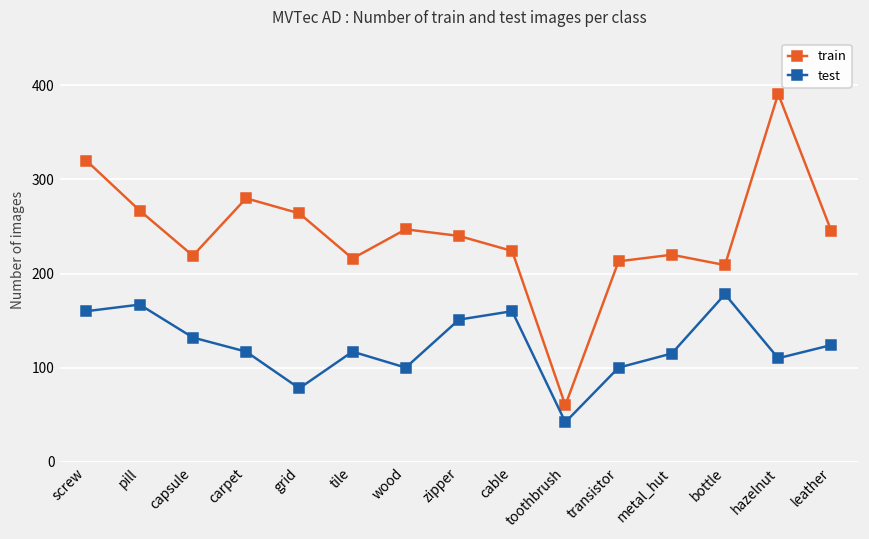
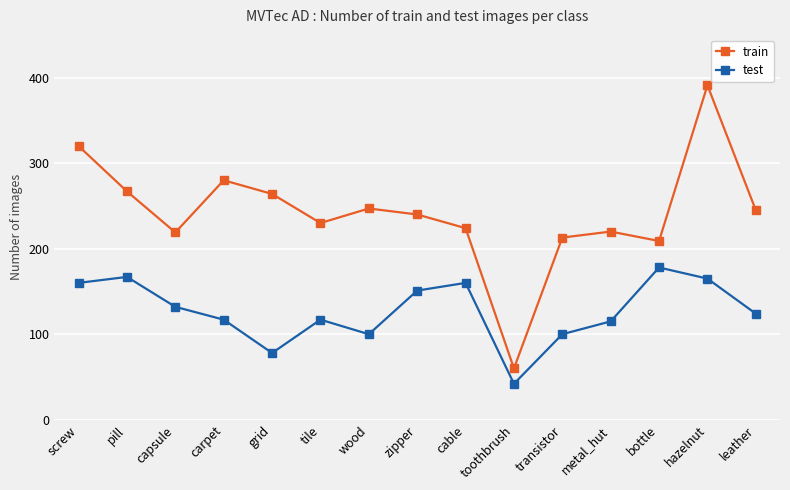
train, tile: 220 -> 230
test, hazelnut: 110 -> 170
